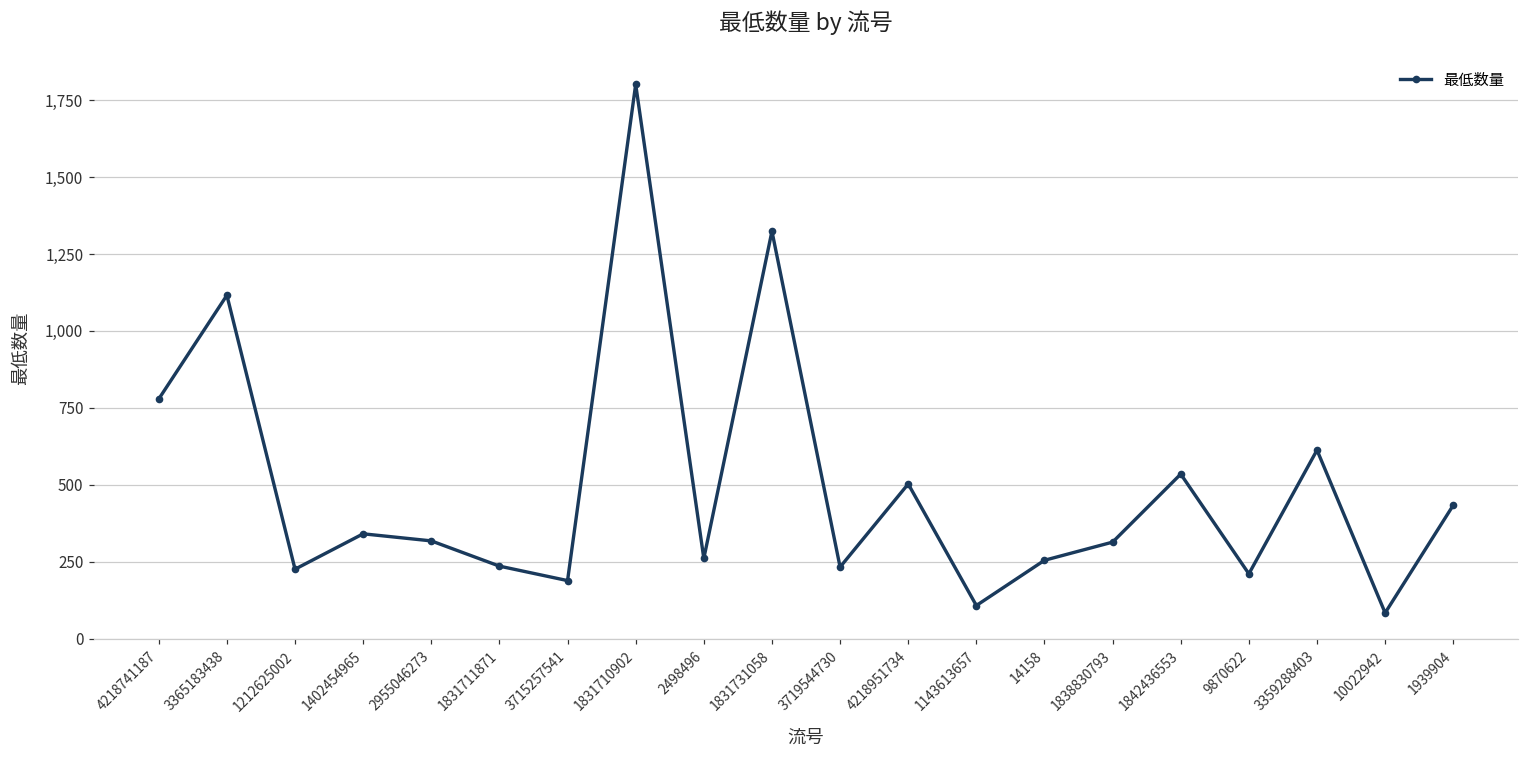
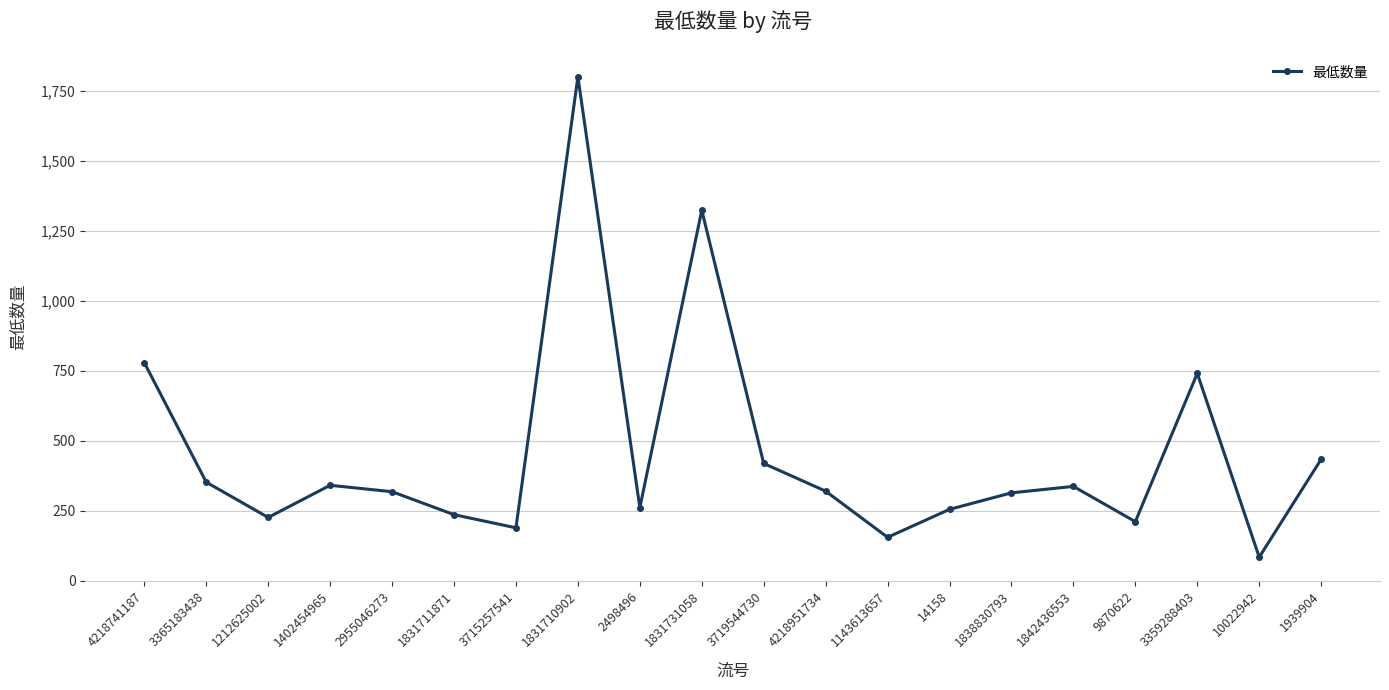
3365183438: 1,120 -> 350
3719544730: 230 -> 420
4218951734: 500 -> 320
1143613657: 110 -> 160
1842436553: 540 -> 340
3359288403: 610 -> 740
